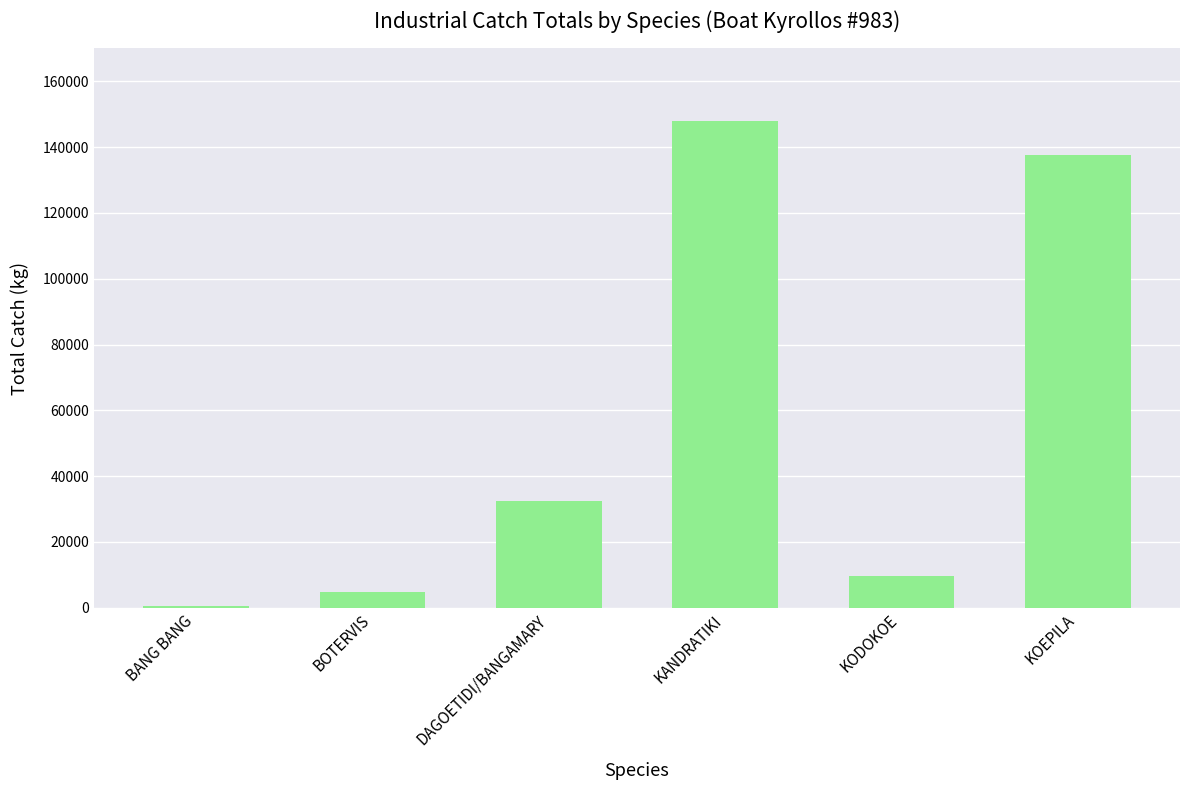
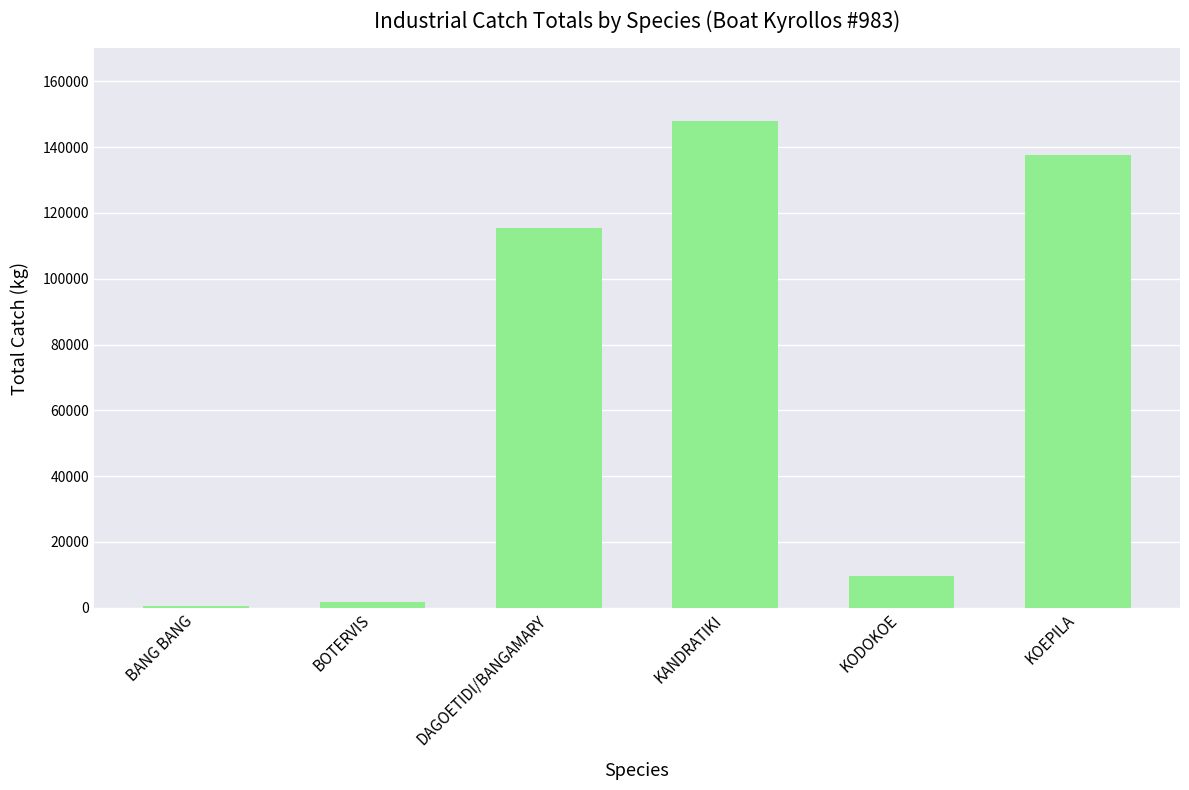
BOTERVIS: 5000 -> 2000
DAGOETIDI/BANGAMARY: 33000 -> 116000
